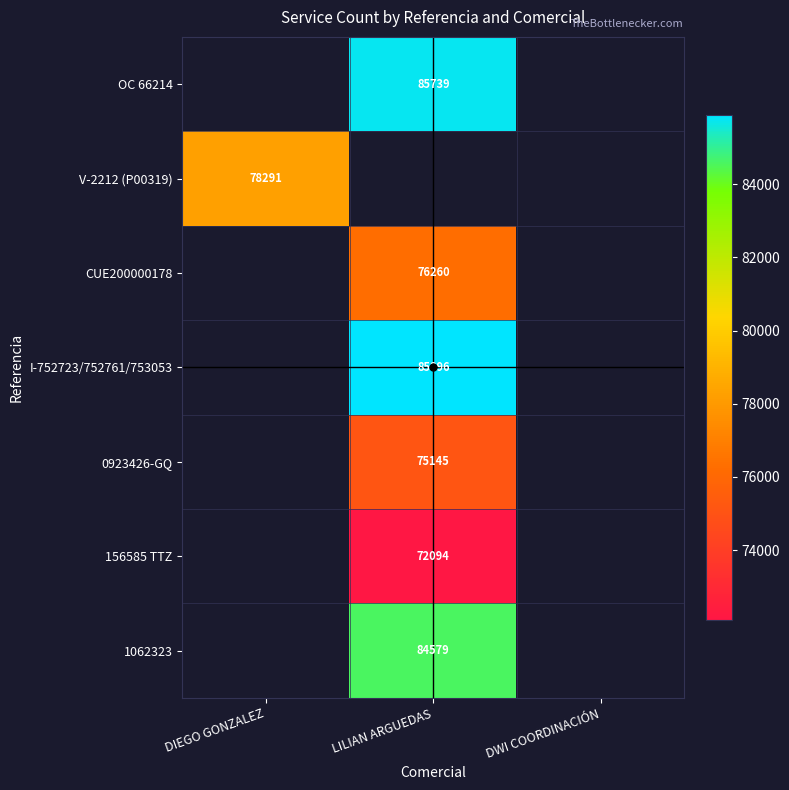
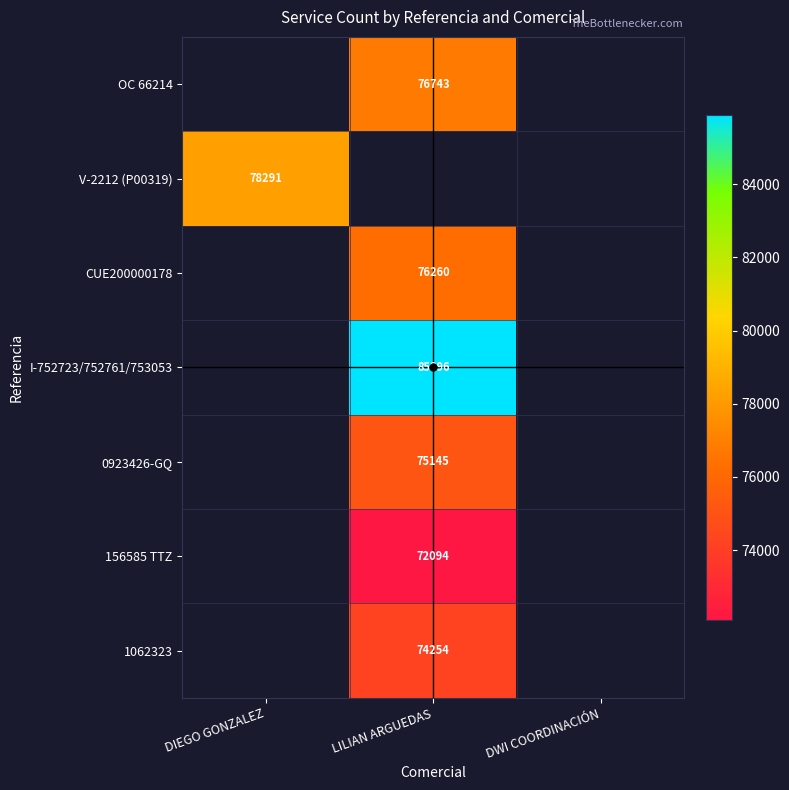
OC 66214, LILIAN ARGUEDAS: 85739 -> 76743
1062323, LILIAN ARGUEDAS: 84579 -> 74254
